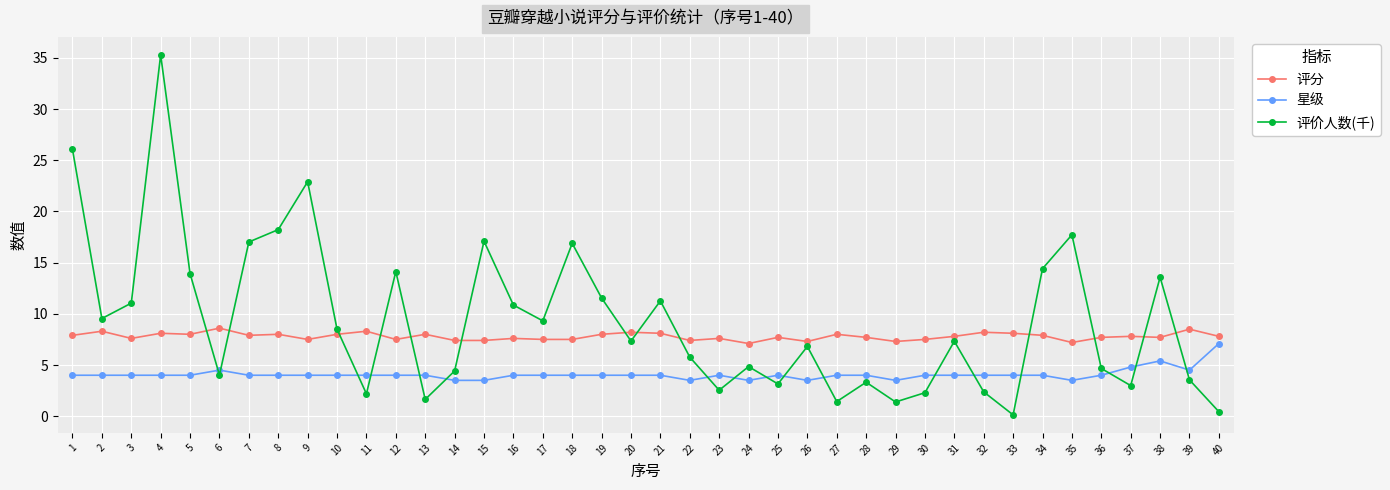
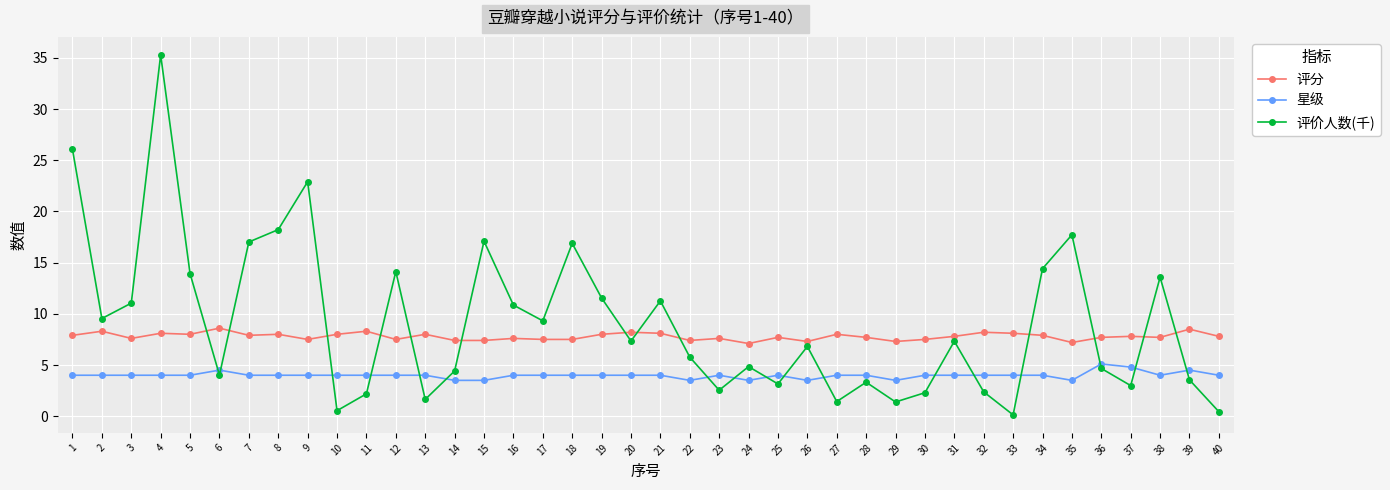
评价人数(千), 10: 8.5 -> 0.5
星级, 36: 4.0 -> 5.1
星级, 38: 5.4 -> 4.0
星级, 40: 7.1 -> 4.0
